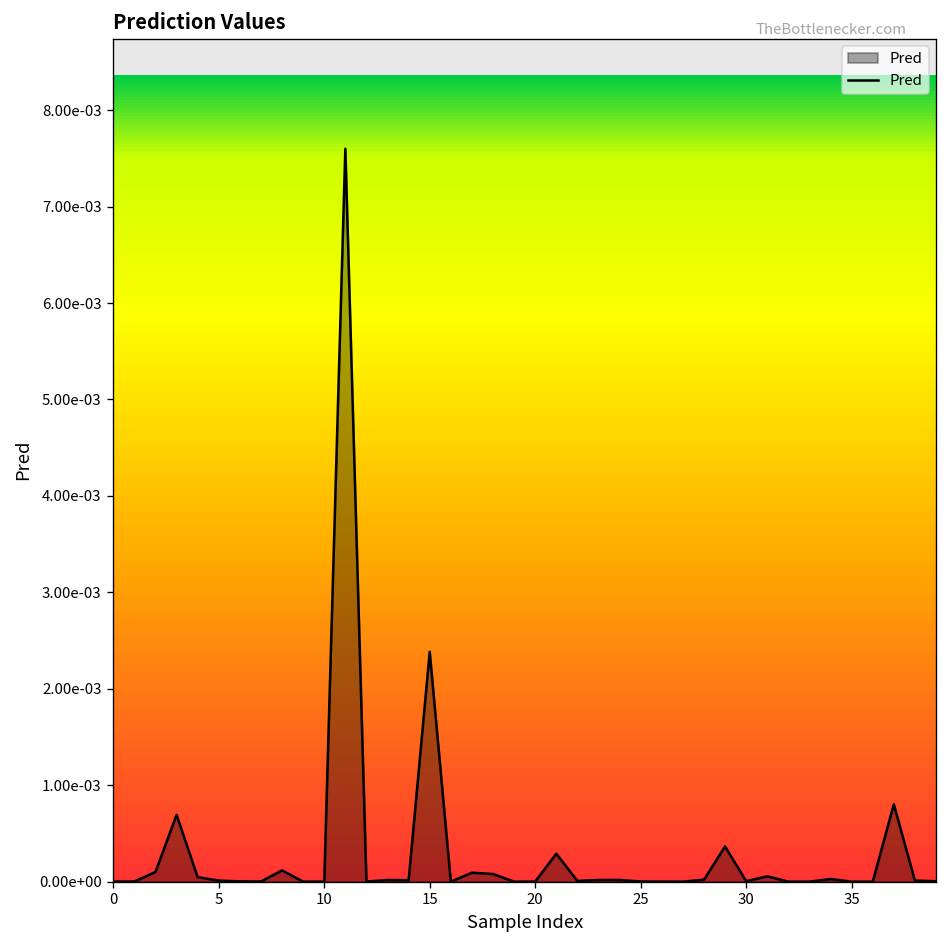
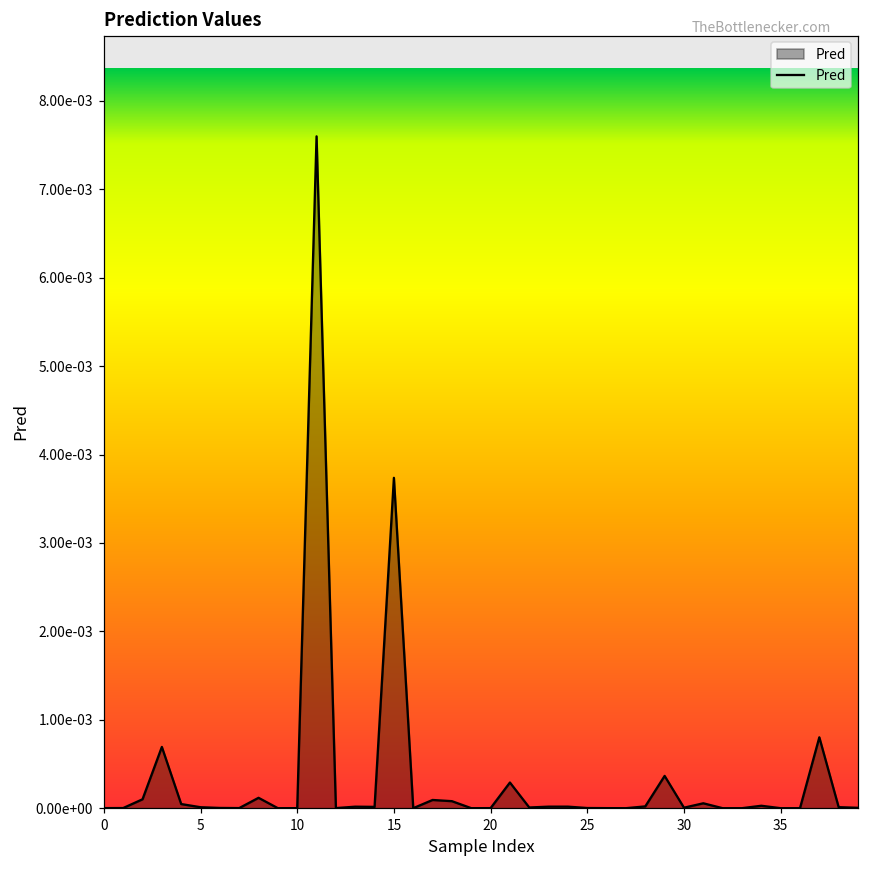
15: 0.0024 -> 0.0037
